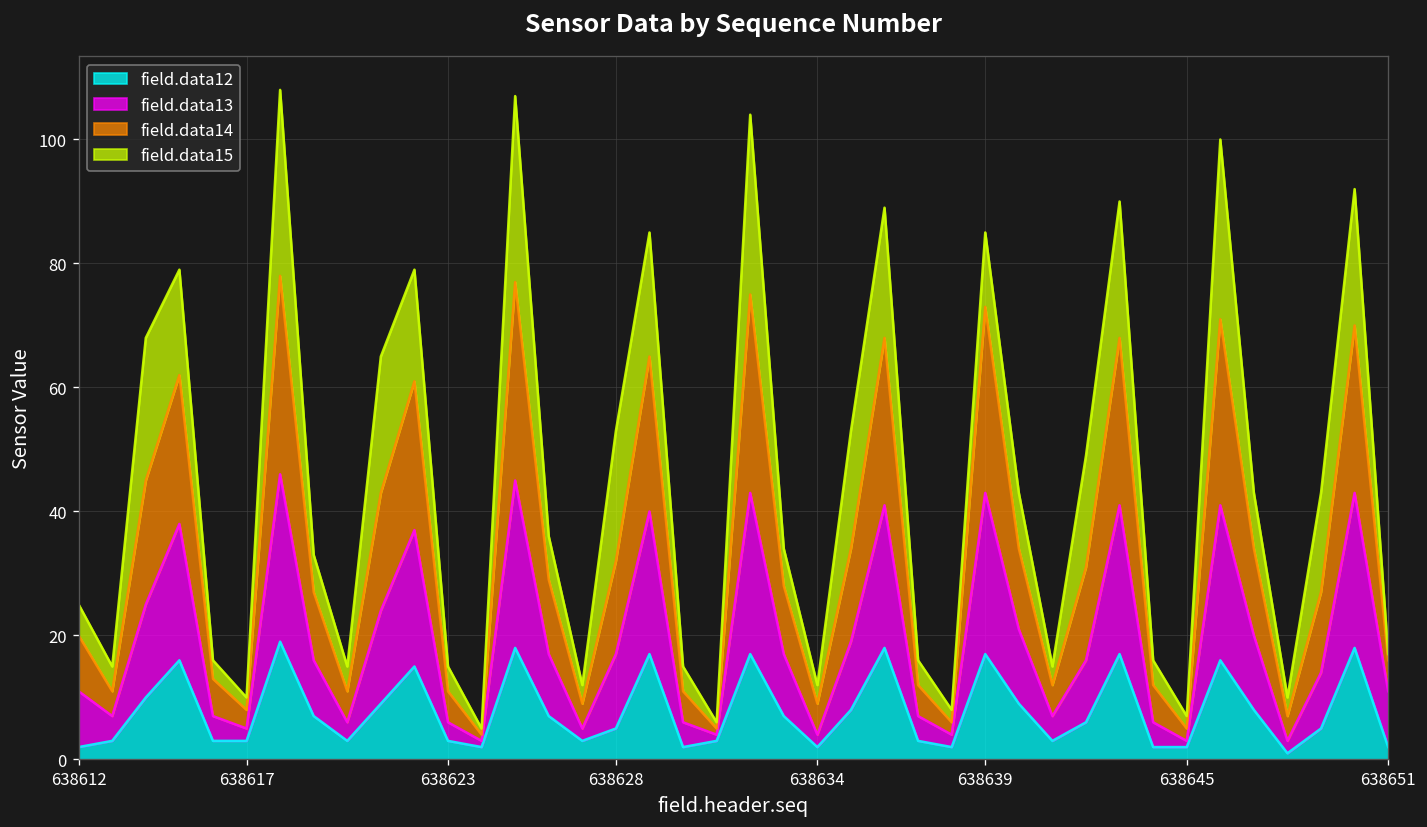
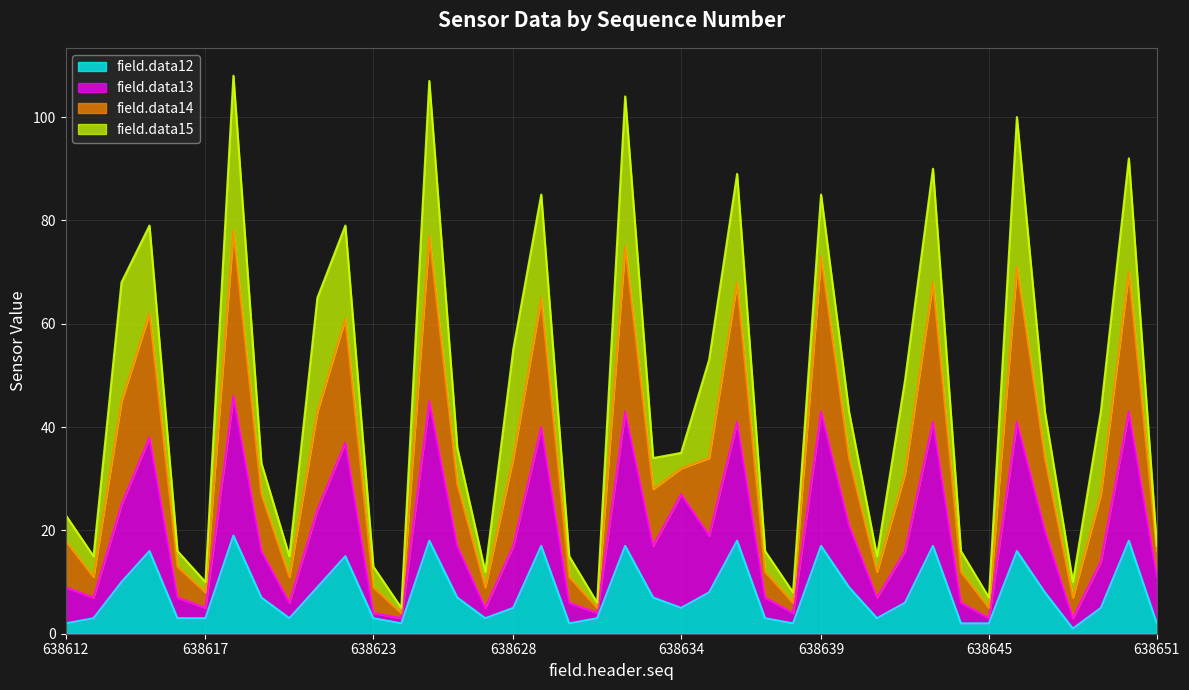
field.data13, 638612: 9 -> 7
field.data13, 638623: 3 -> 1
field.data14, 638628: 15 -> 17
field.data12, 638634: 2 -> 5
field.data13, 638634: 2 -> 22
